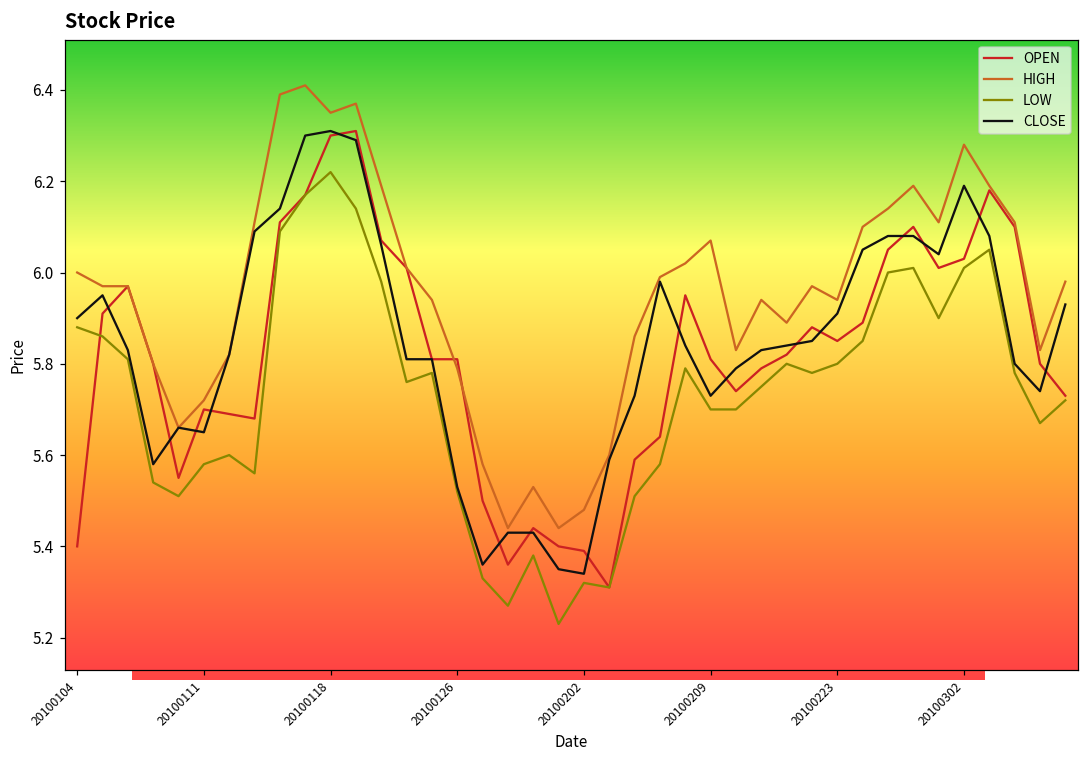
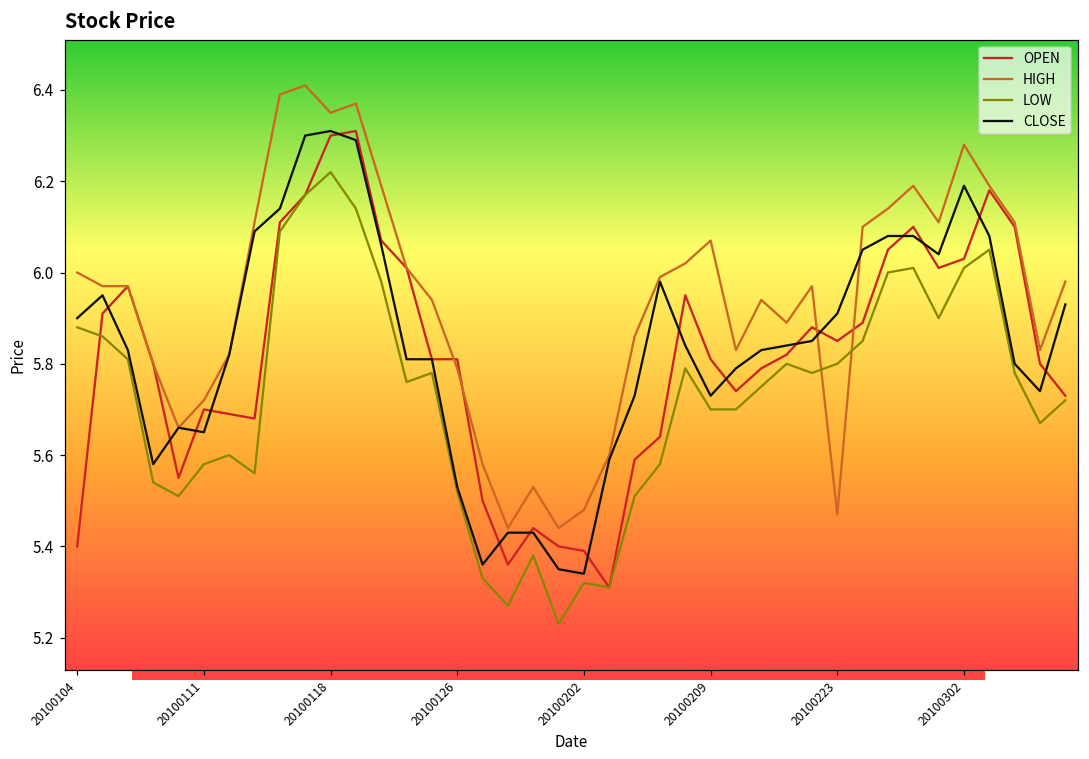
Stock Price, HIGH, 20100223: 5.94 -> 5.47
